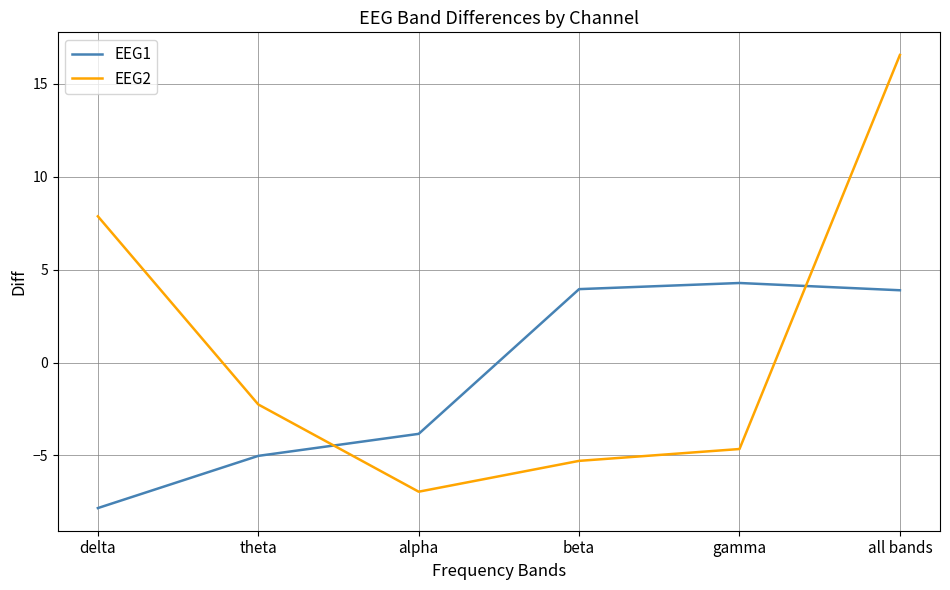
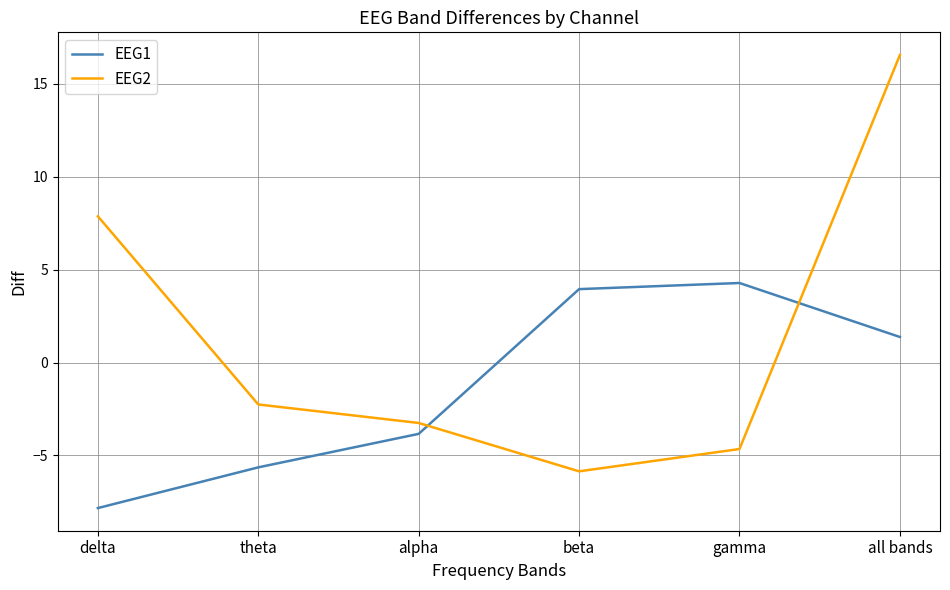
EEG1, theta: -5.0 -> -5.6
EEG2, alpha: -7.0 -> -3.3
EEG2, beta: -5.3 -> -5.9
EEG1, all bands: 3.9 -> 1.4
